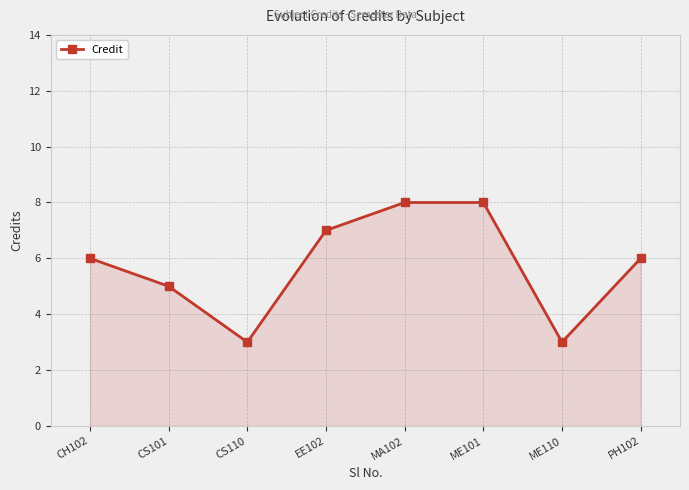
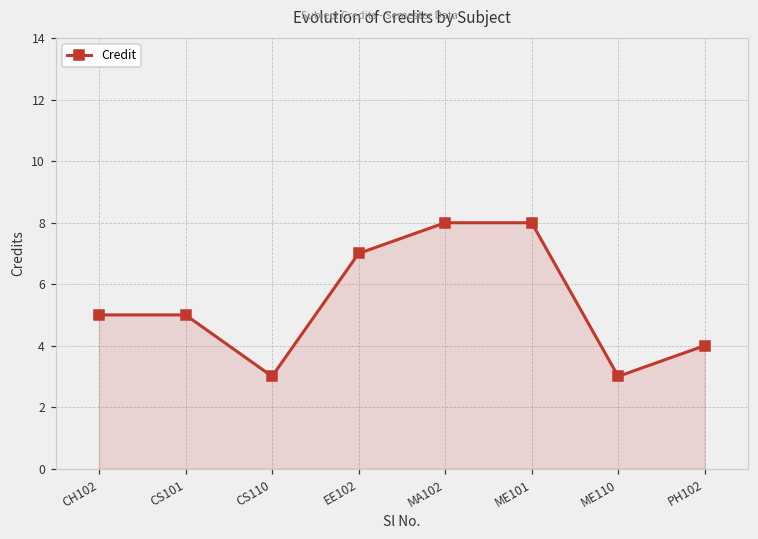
CH102: 6 -> 5
PH102: 6 -> 4
